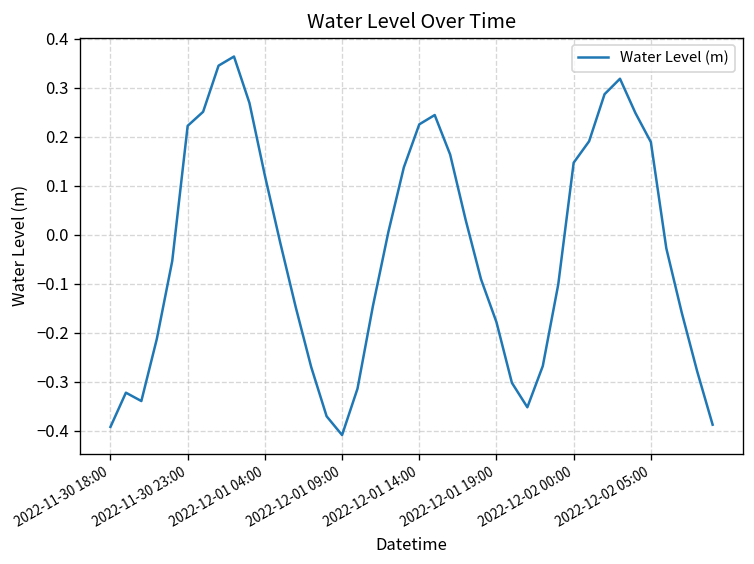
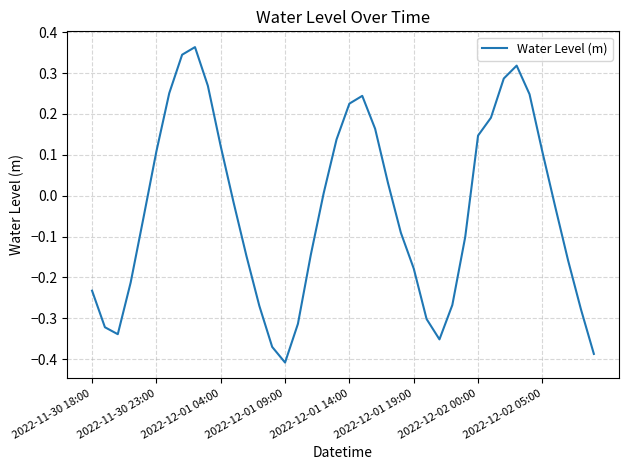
2022-11-30 18:00: -0.39 -> -0.23
2022-11-30 23:00: 0.22 -> 0.11
2022-12-02 05:00: 0.19 -> 0.11
